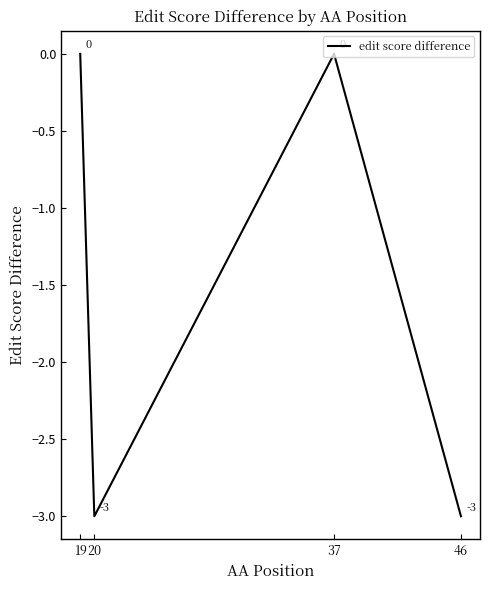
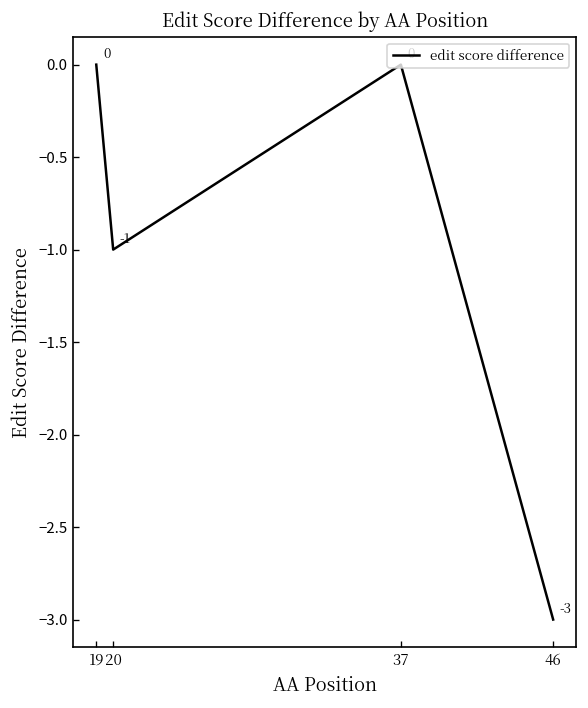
20: -3 -> -1
